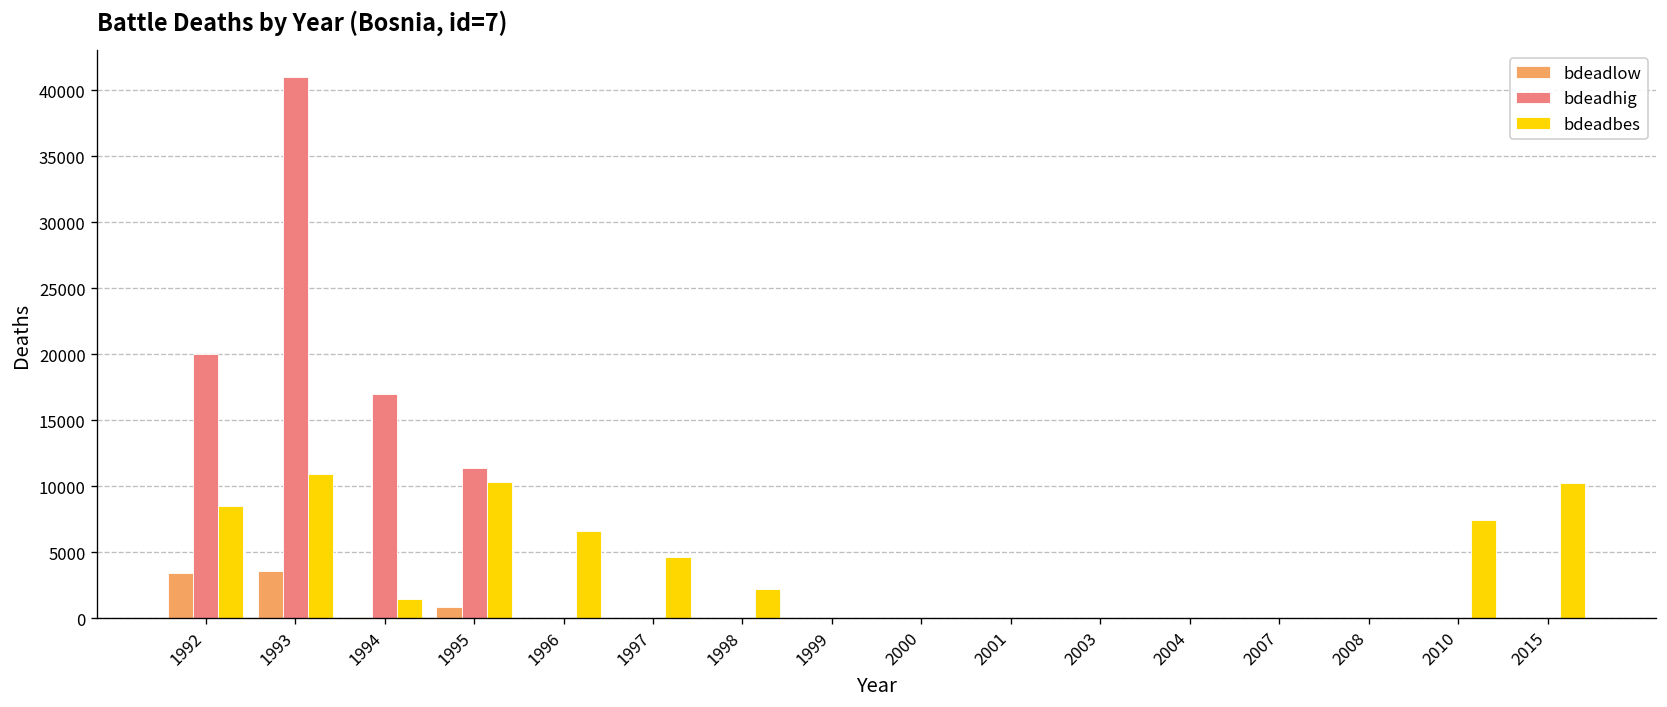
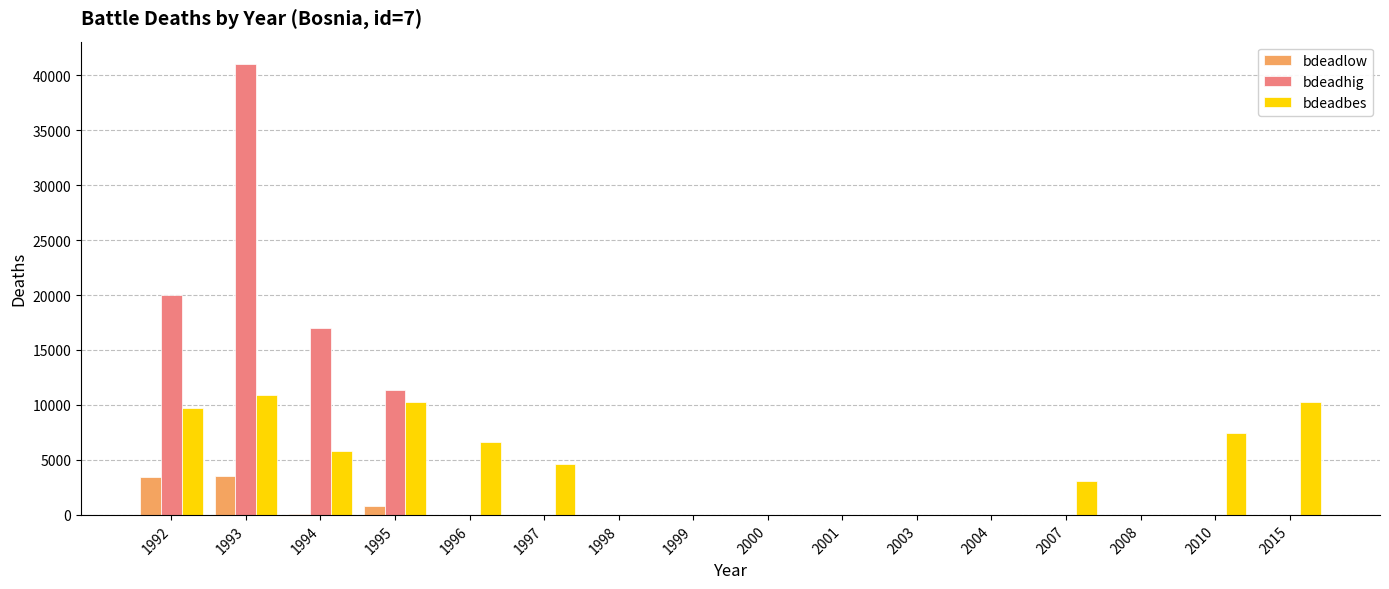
bdeadbes, 1992: 8500 -> 9800
bdeadbes, 1994: 1500 -> 5800
bdeadbes, 1998: 2200 -> 0
bdeadbes, 2007: 0 -> 3100
